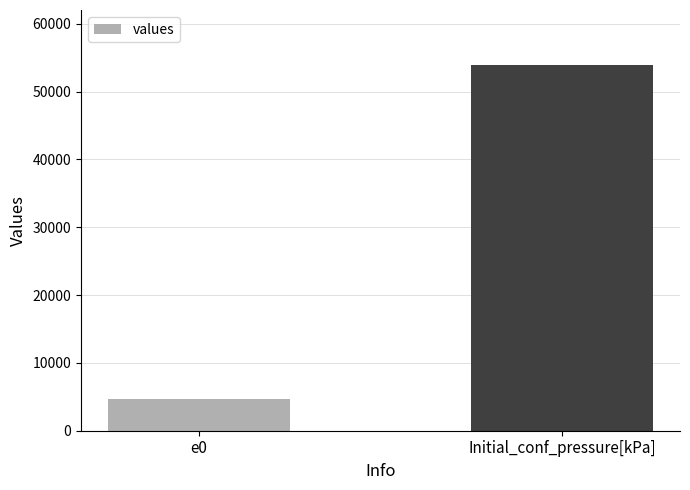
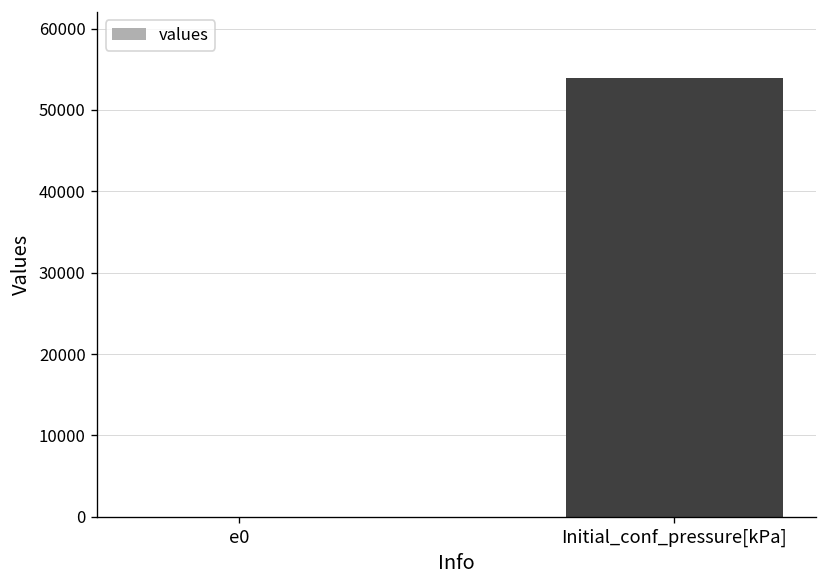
e0: 5000 -> 0
